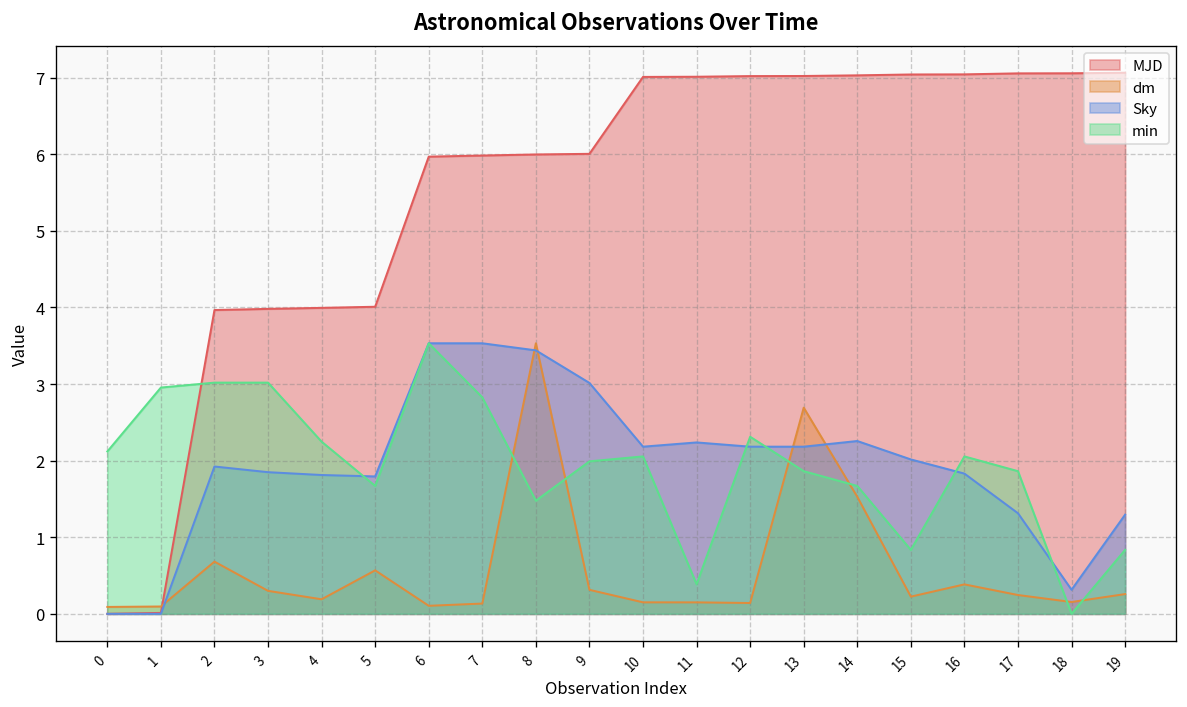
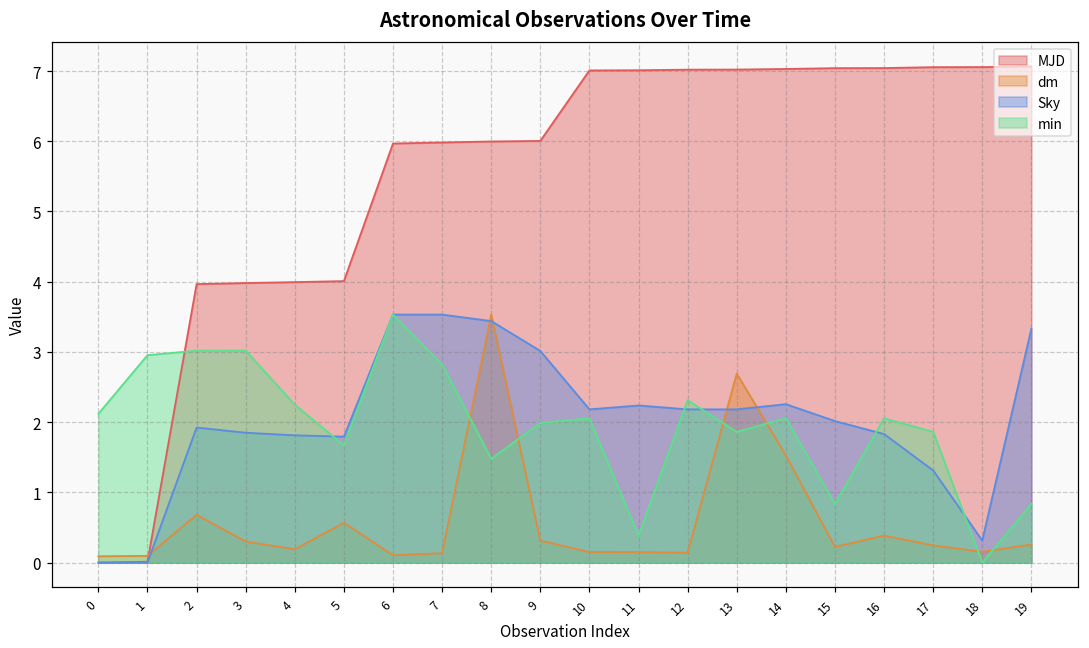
min, 14: 1.7 -> 2.1
Sky, 19: 1.3 -> 3.3
